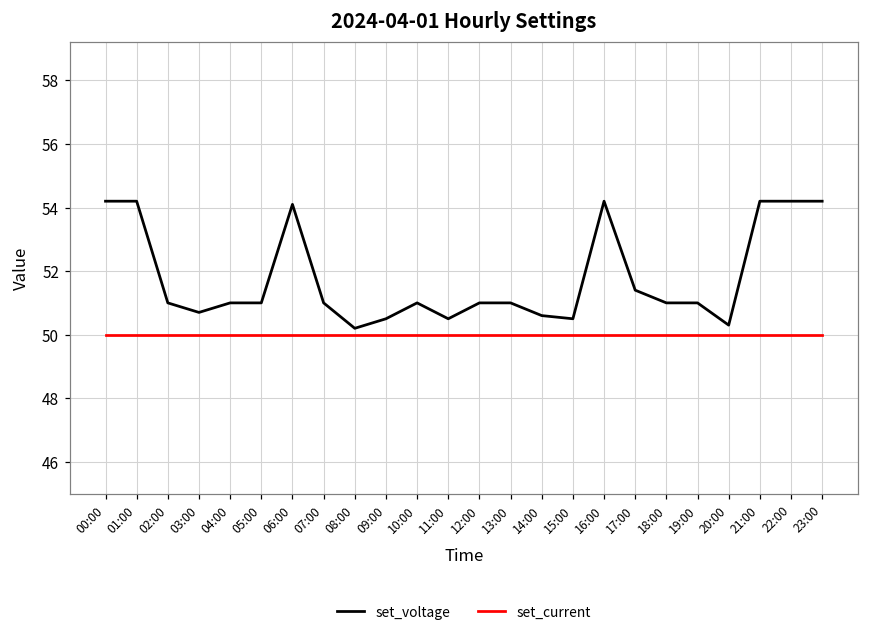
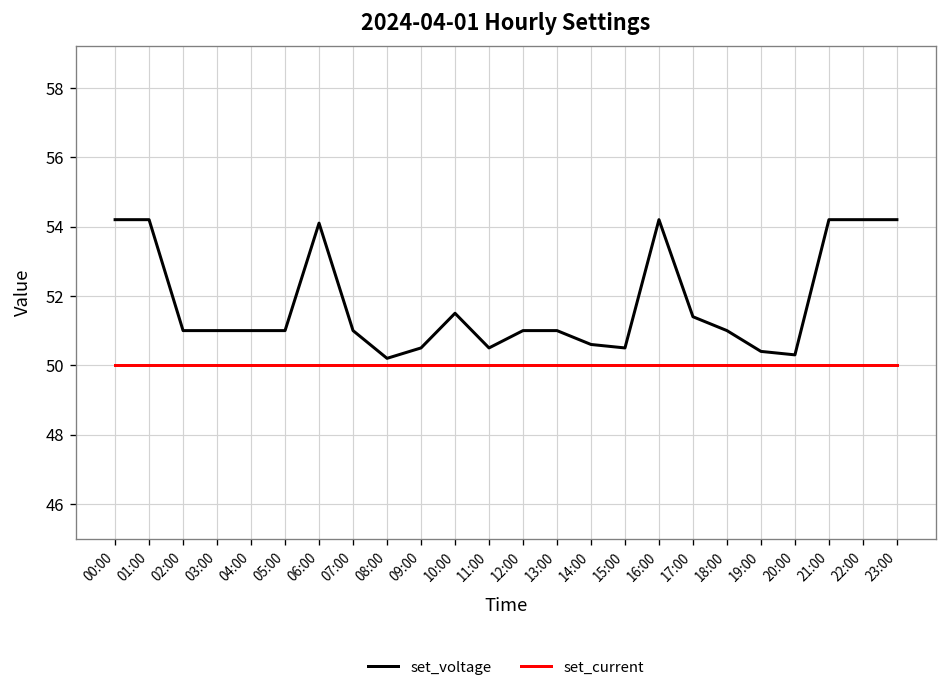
set_voltage, 03:00: 50.7 -> 51.0
set_voltage, 10:00: 51.0 -> 51.5
set_voltage, 19:00: 51.0 -> 50.4
